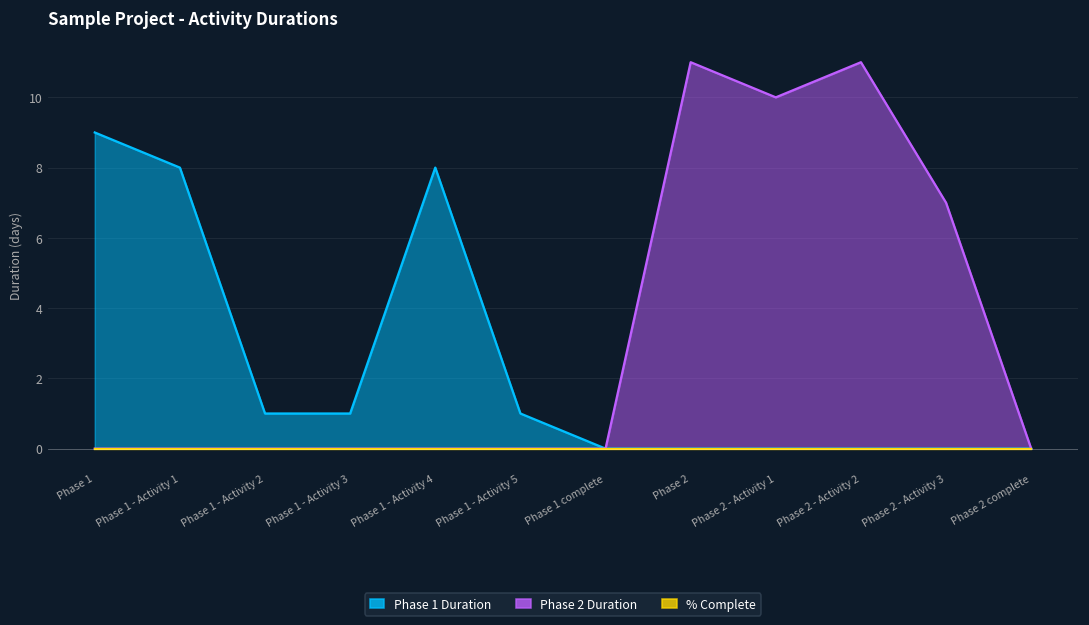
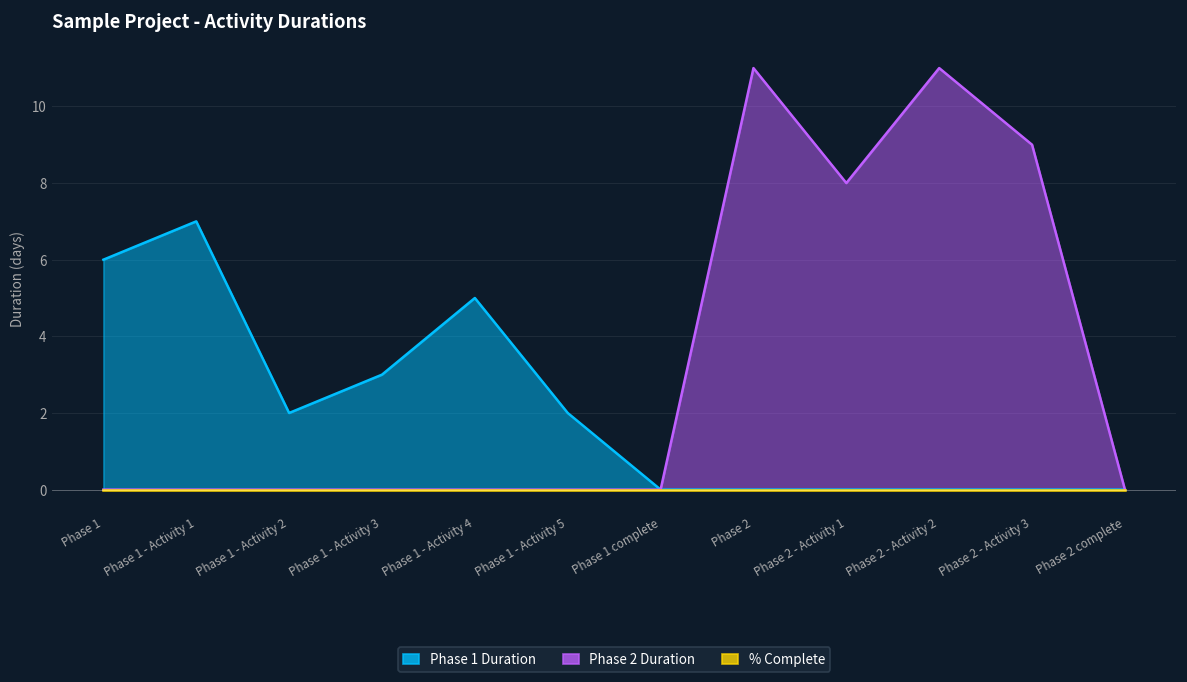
Phase 1 Duration, Phase 1: 9 -> 6
Phase 1 Duration, Phase 1 - Activity 1: 8 -> 7
Phase 1 Duration, Phase 1 - Activity 2: 1 -> 2
Phase 1 Duration, Phase 1 - Activity 3: 1 -> 3
Phase 1 Duration, Phase 1 - Activity 4: 8 -> 5
Phase 1 Duration, Phase 1 - Activity 5: 1 -> 2
Phase 2 Duration, Phase 2 - Activity 1: 10 -> 8
Phase 2 Duration, Phase 2 - Activity 3: 7 -> 9
